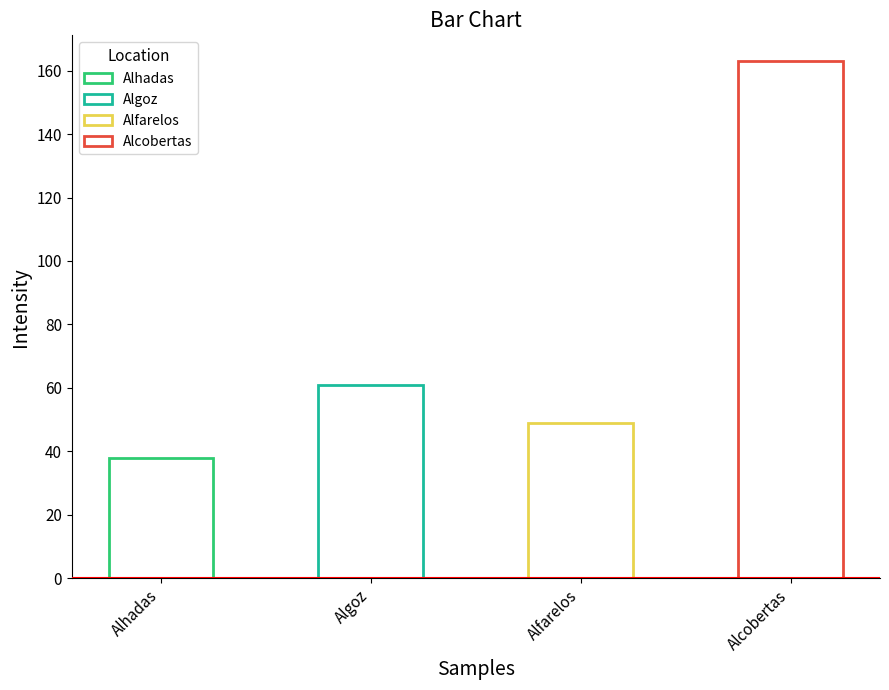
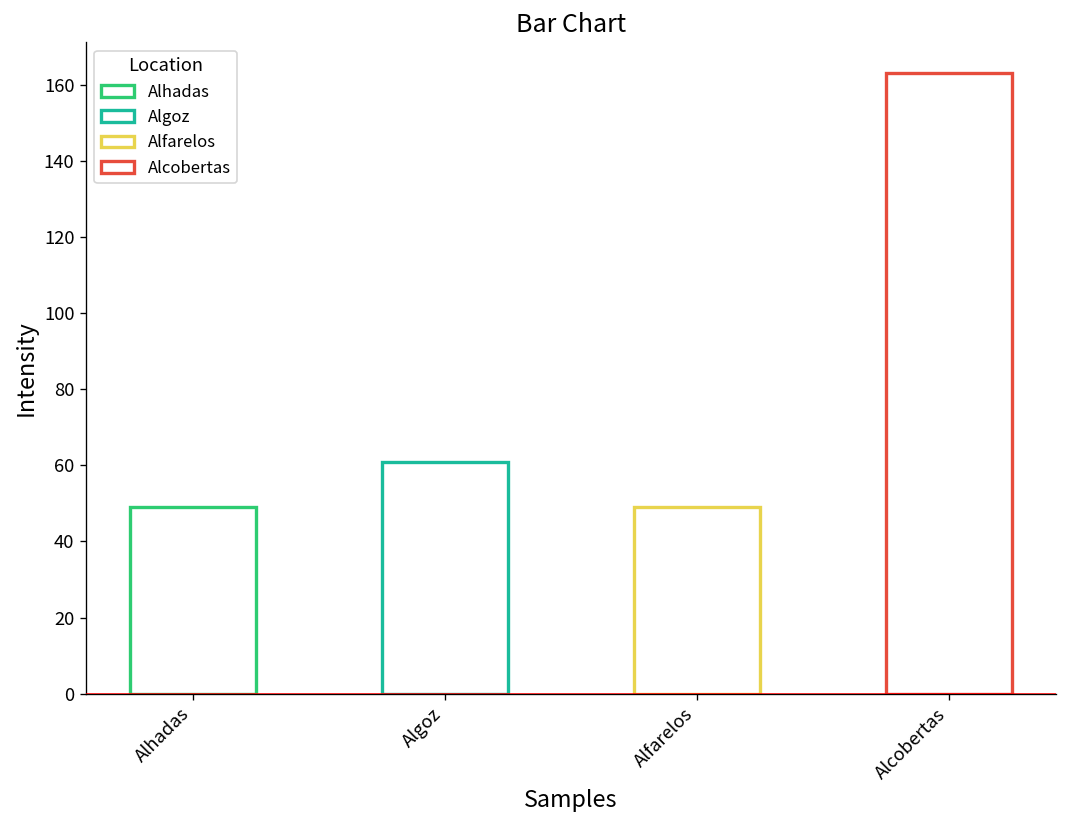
Alhadas: 38 -> 49
